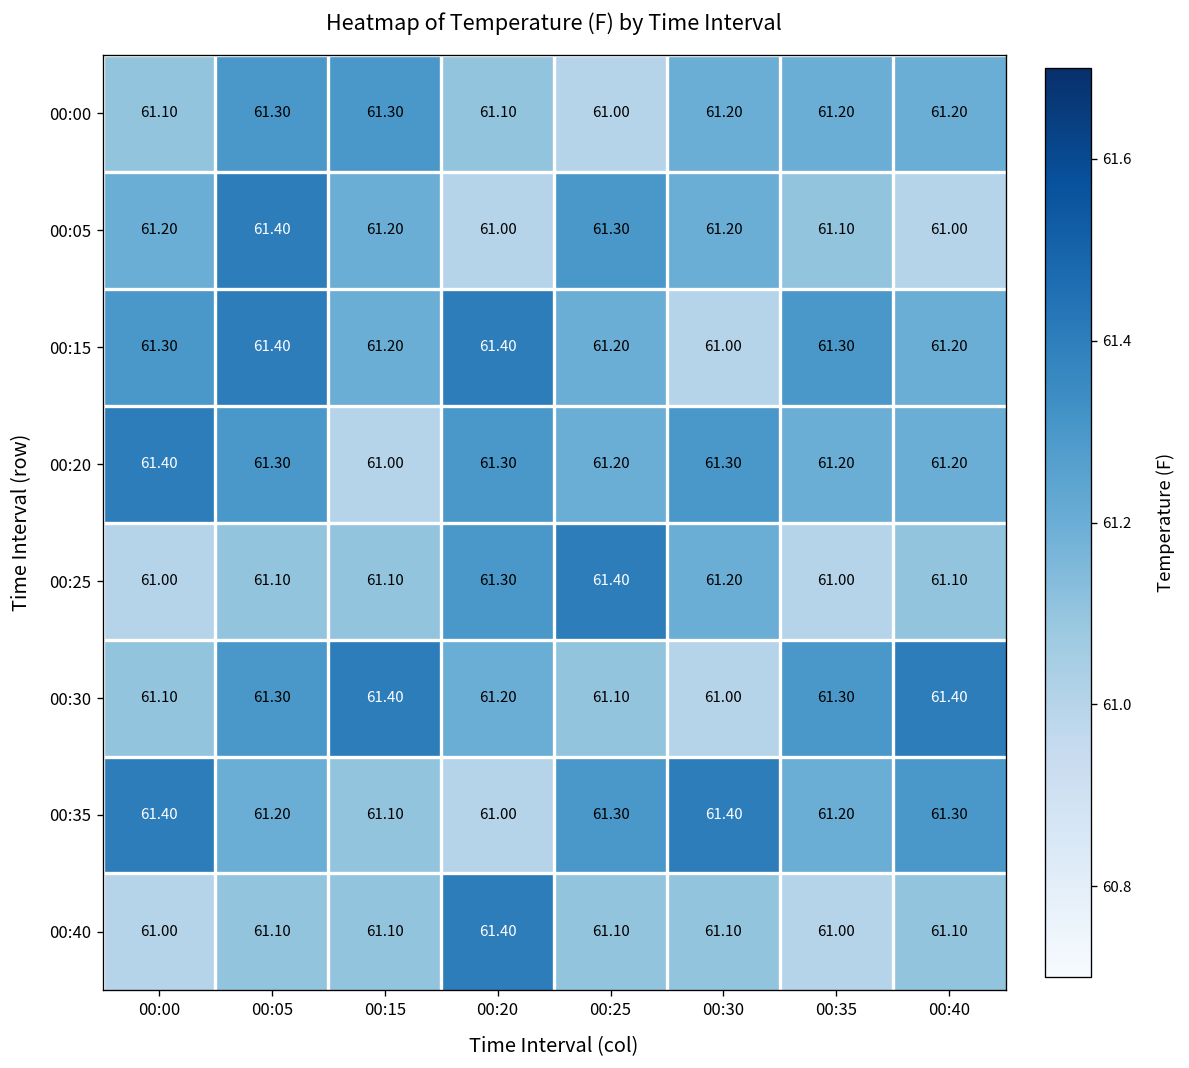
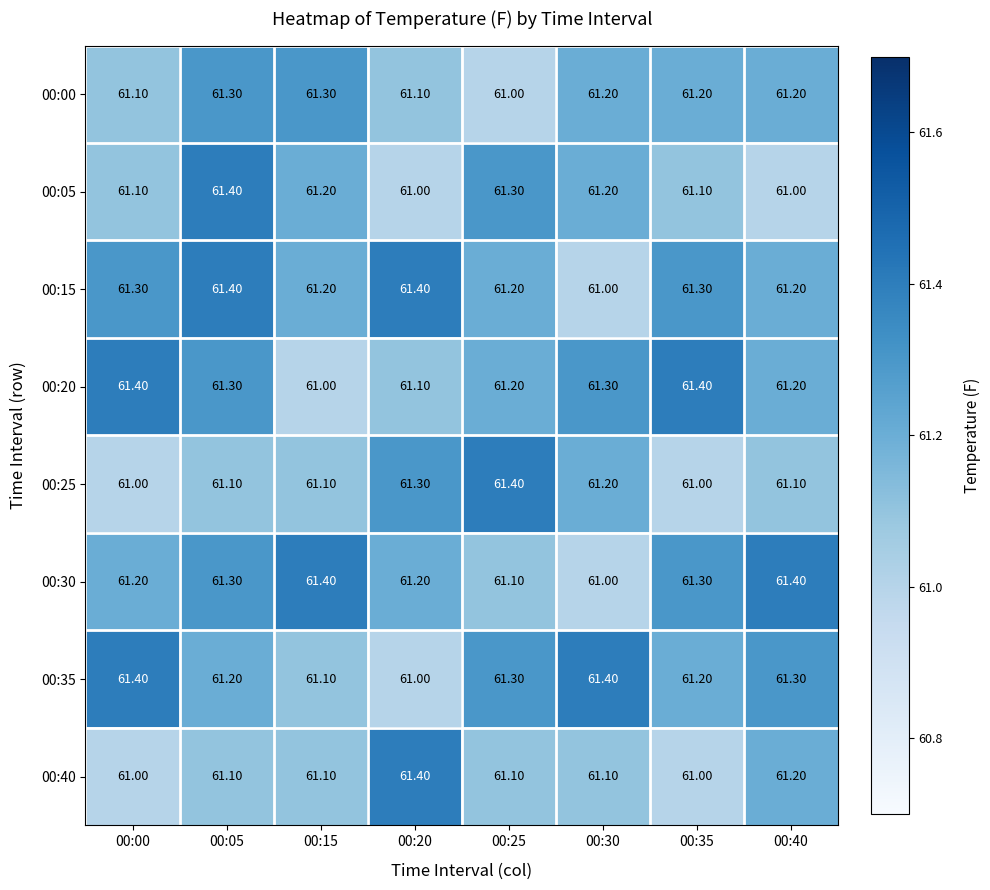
00:05, 00:00: 61.20 -> 61.10
00:20, 00:20: 61.30 -> 61.10
00:20, 00:35: 61.20 -> 61.40
00:30, 00:00: 61.10 -> 61.20
00:40, 00:40: 61.10 -> 61.20
